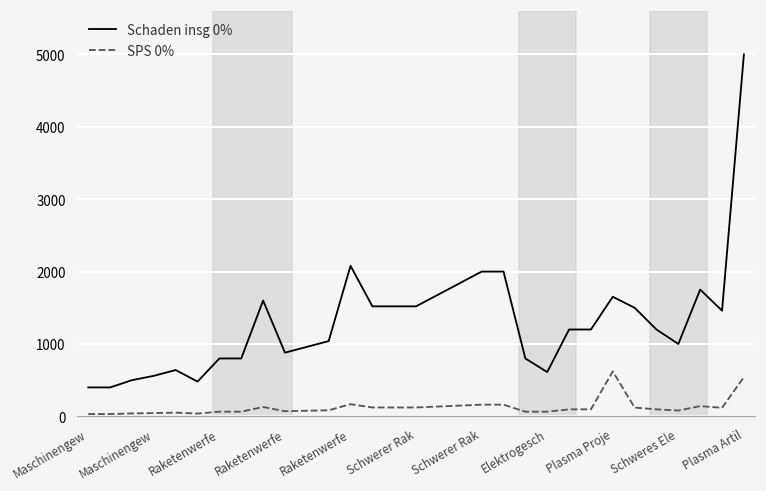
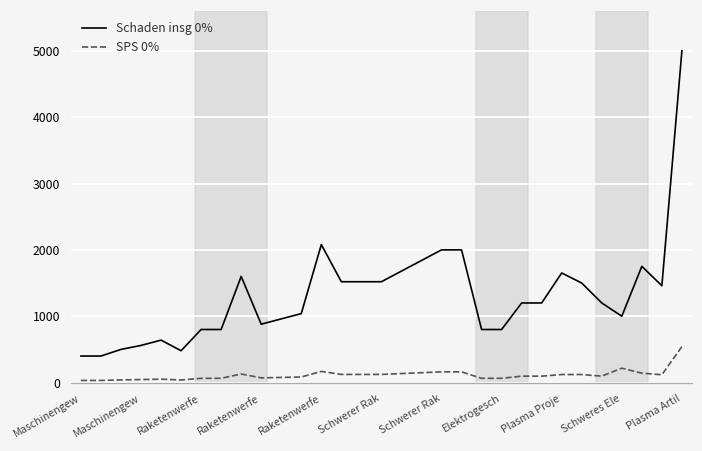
Schaden insg 0%, Elektrogesch: 600 -> 800
SPS 0%, Plasma Proje: 600 -> 100
SPS 0%, Schweres Ele: 100 -> 200
